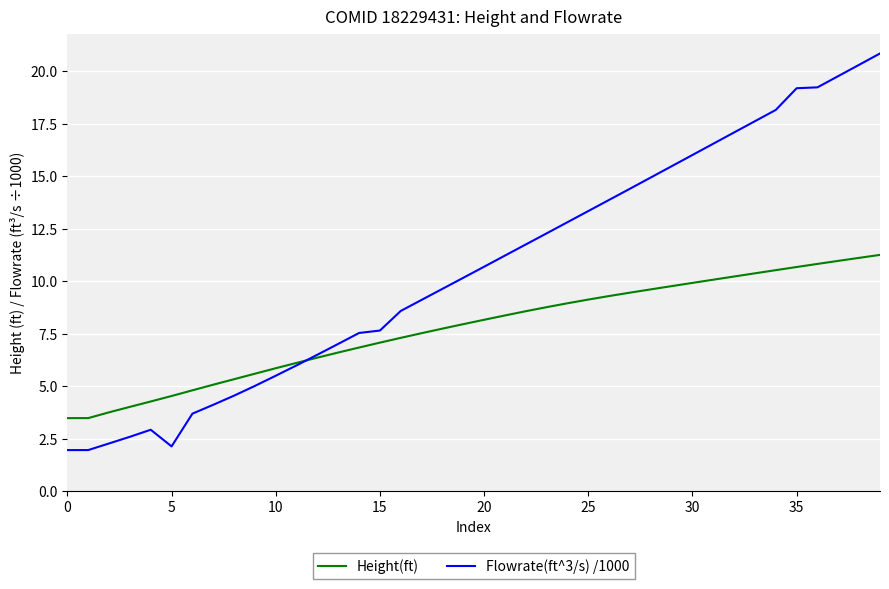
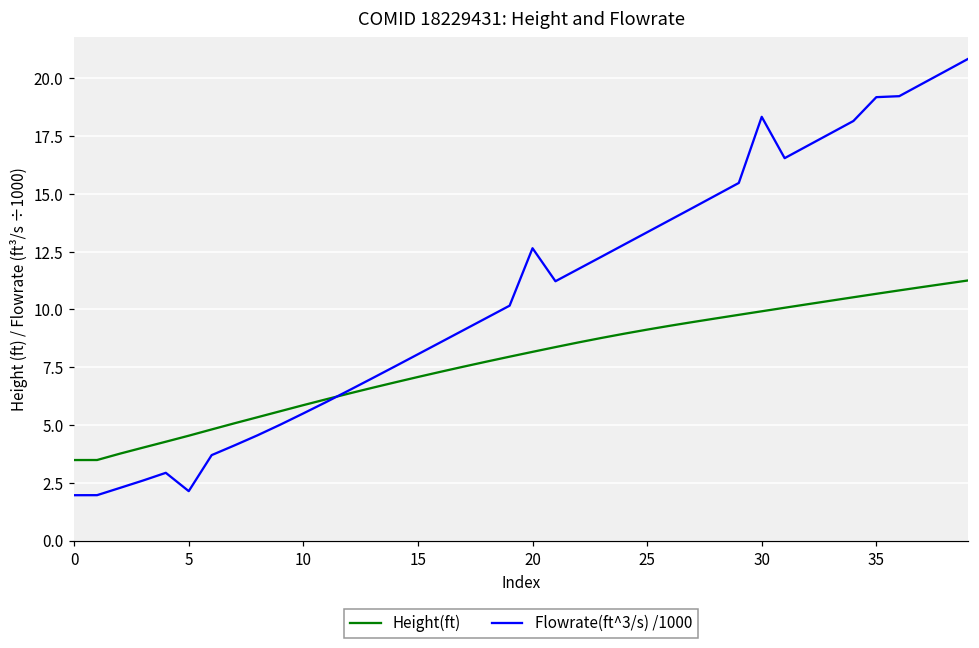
Flowrate(ft^3/s) /1000, 15: 7.6 -> 8.1
Flowrate(ft^3/s) /1000, 20: 10.7 -> 12.6
Flowrate(ft^3/s) /1000, 30: 16.0 -> 18.3
